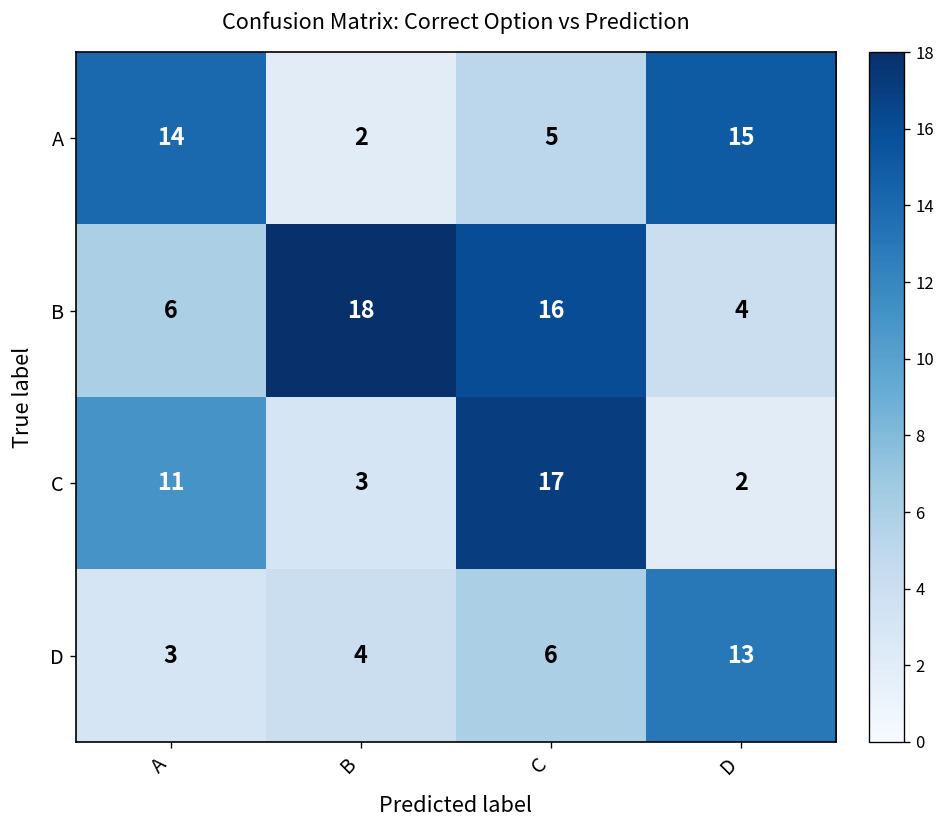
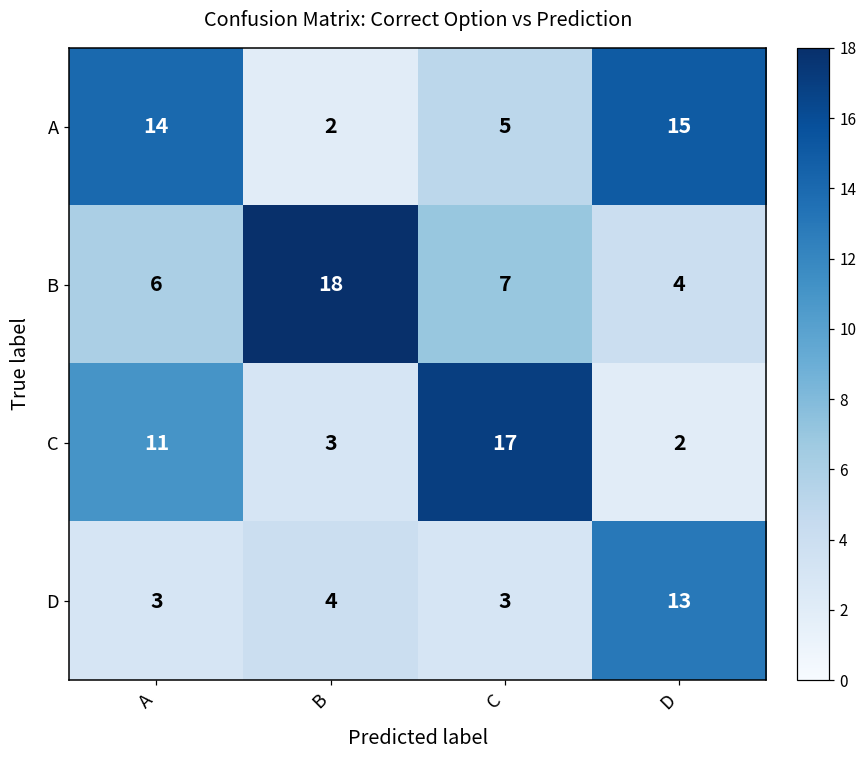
B, C: 16 -> 7
D, C: 6 -> 3
